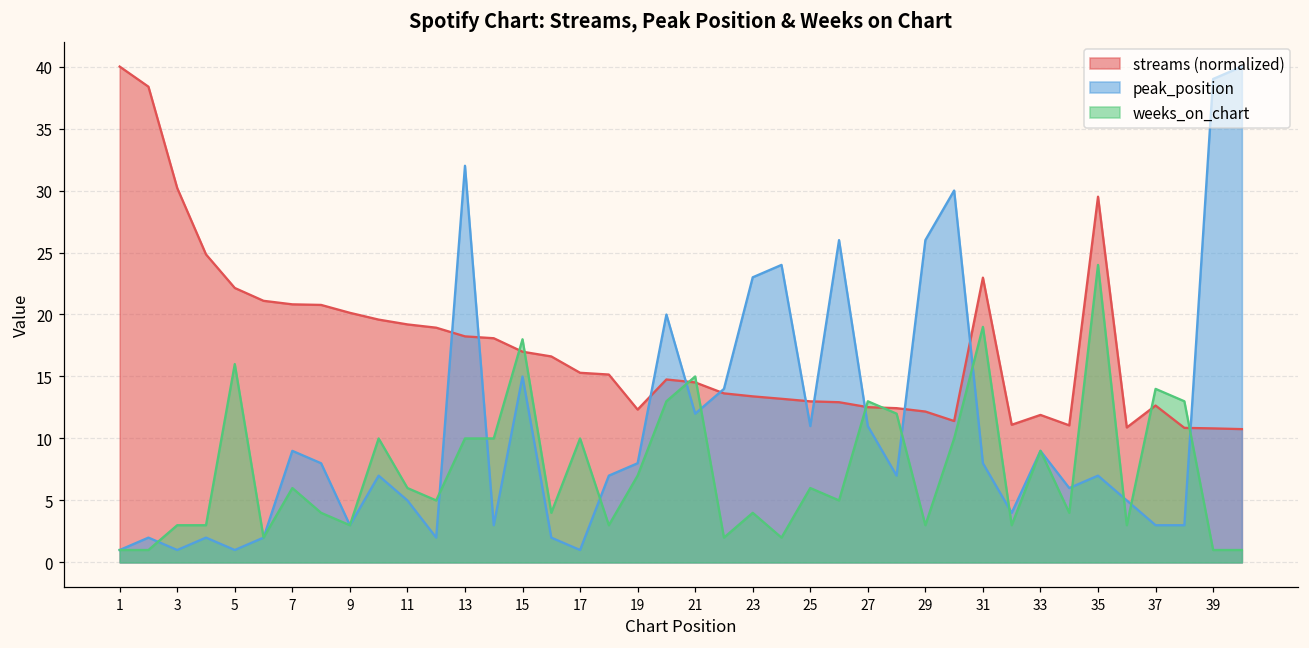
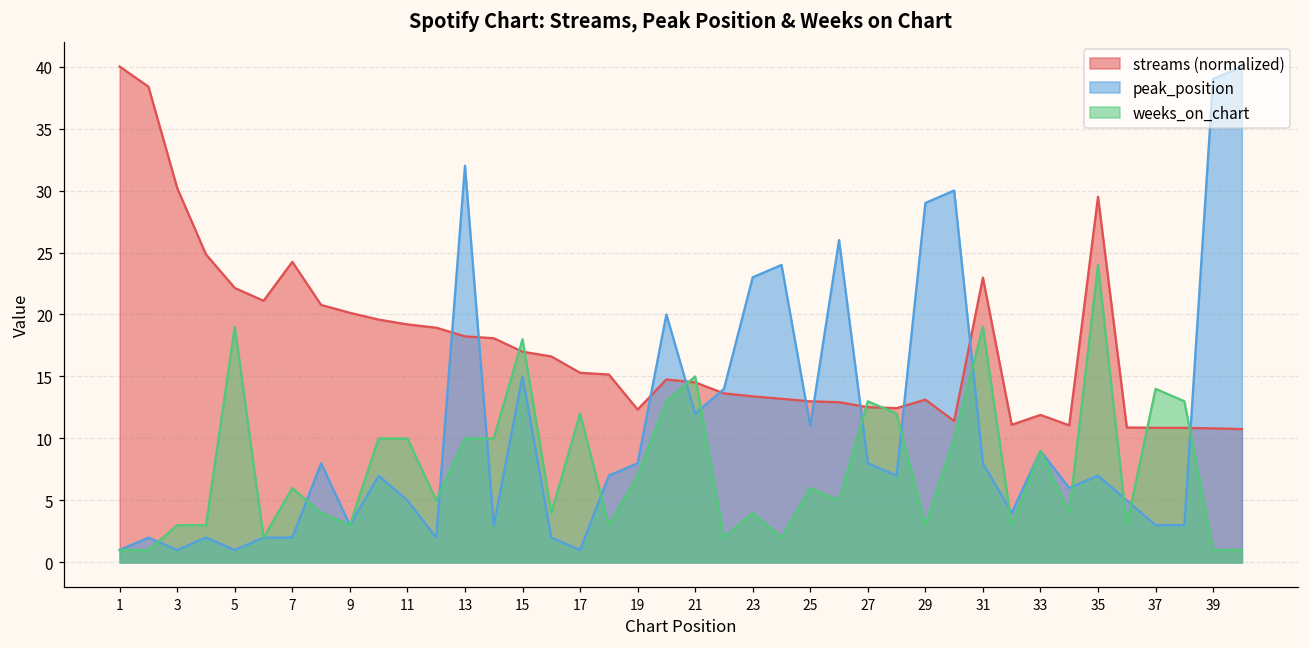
weeks_on_chart, 5: 16 -> 19
streams (normalized), 7: 20.8 -> 24.2
peak_position, 7: 9 -> 2
weeks_on_chart, 11: 6 -> 10
weeks_on_chart, 17: 10 -> 12
peak_position, 27: 11 -> 8
streams (normalized), 29: 12.2 -> 13.1
peak_position, 29: 26 -> 29
streams (normalized), 37: 12.7 -> 10.9
